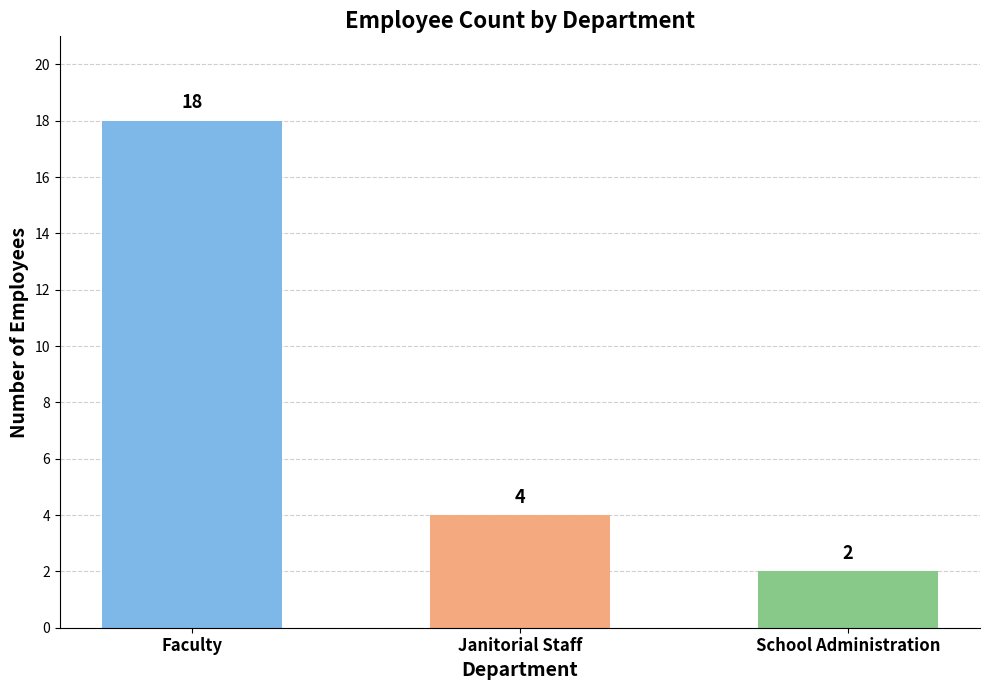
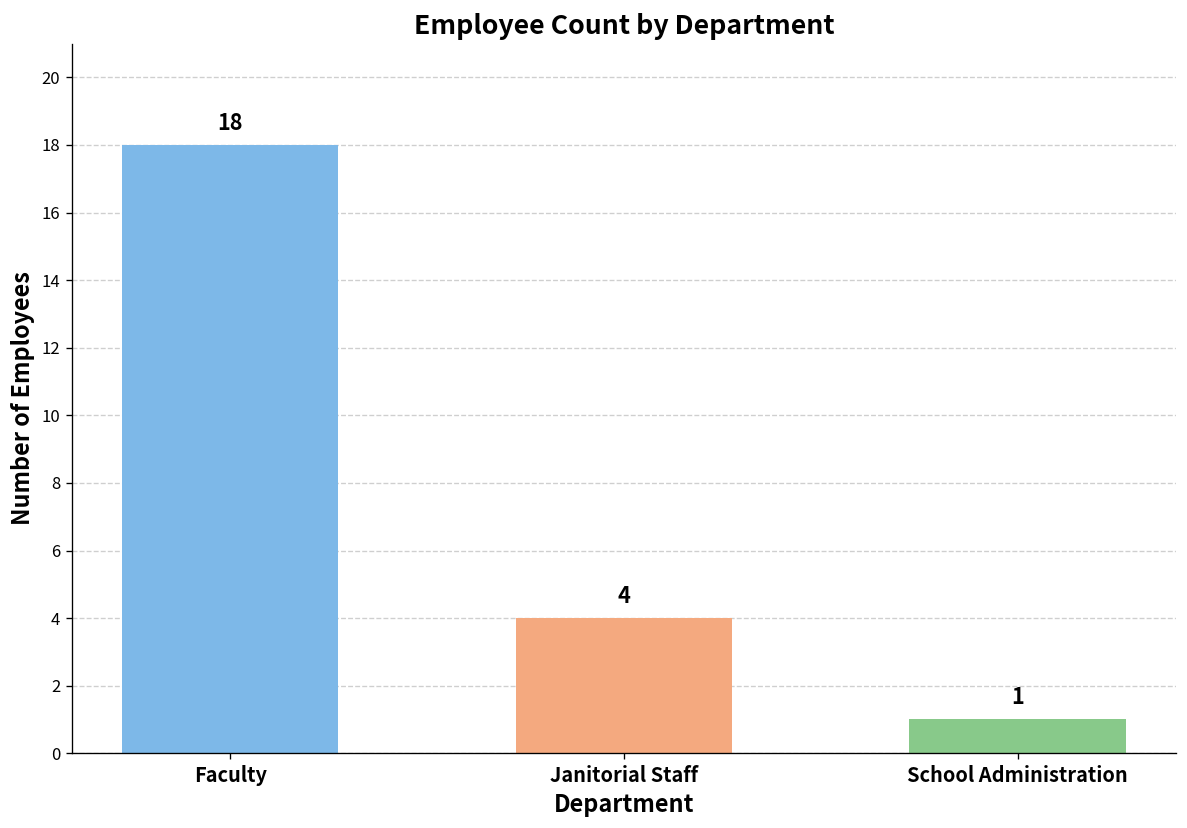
School Administration: 2 -> 1
